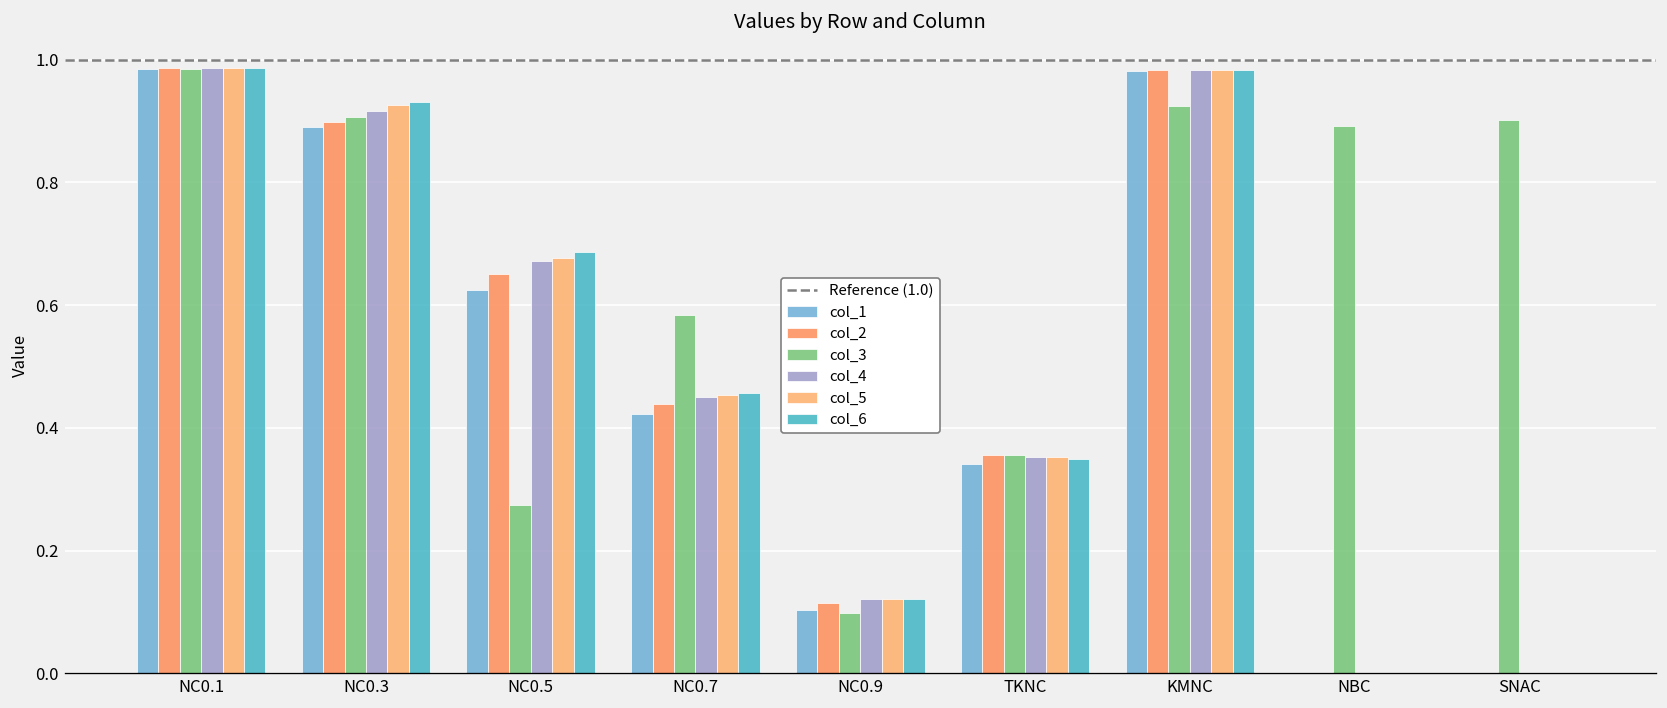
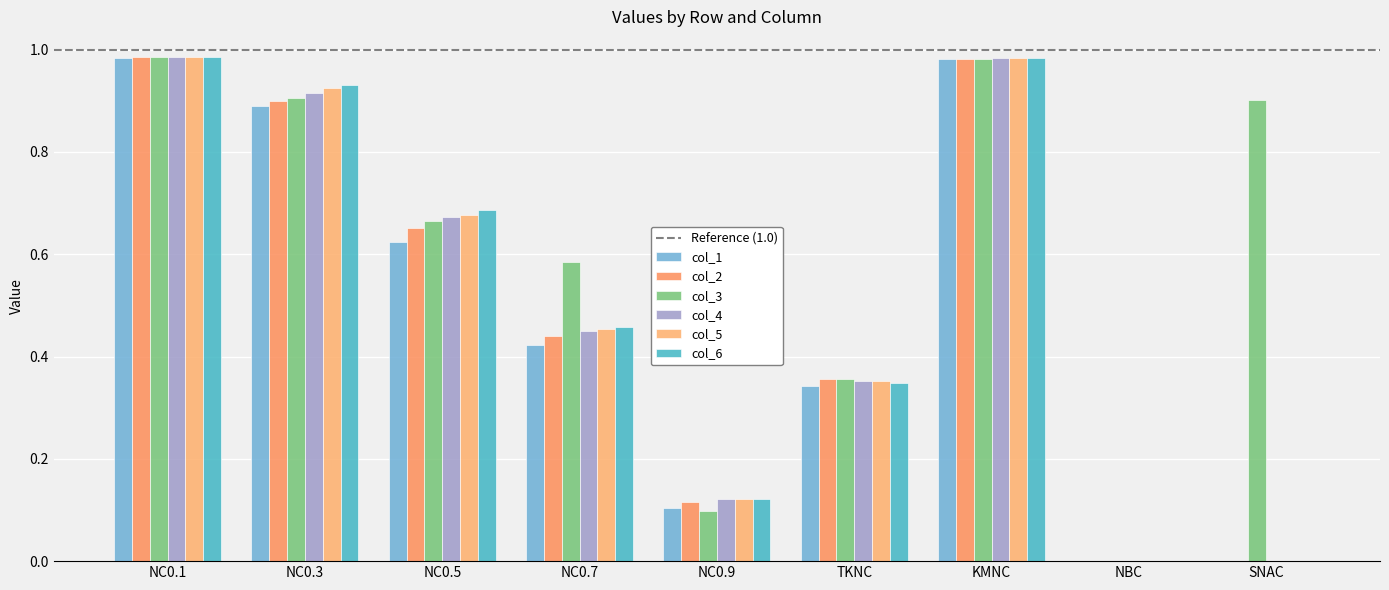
col_3, NC0.5: 0.27 -> 0.66
col_3, KMNC: 0.92 -> 0.98
col_3, NBC: 0.89 -> 0.00
